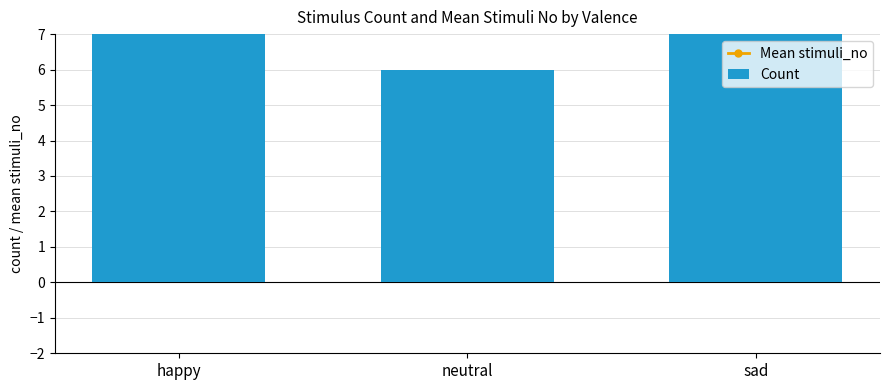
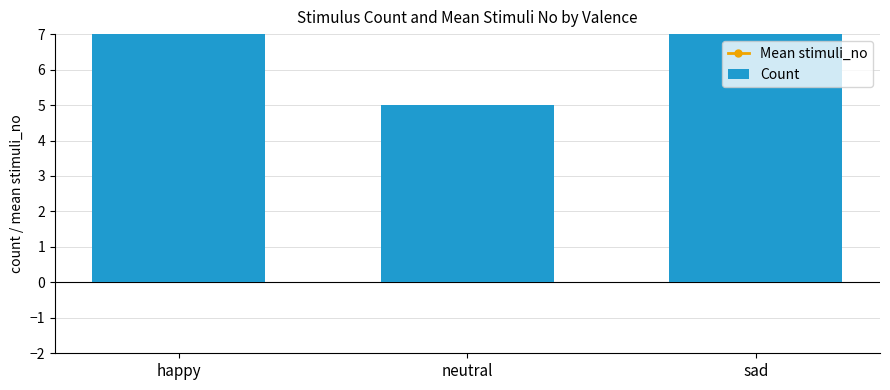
Count, neutral: 6 -> 5
